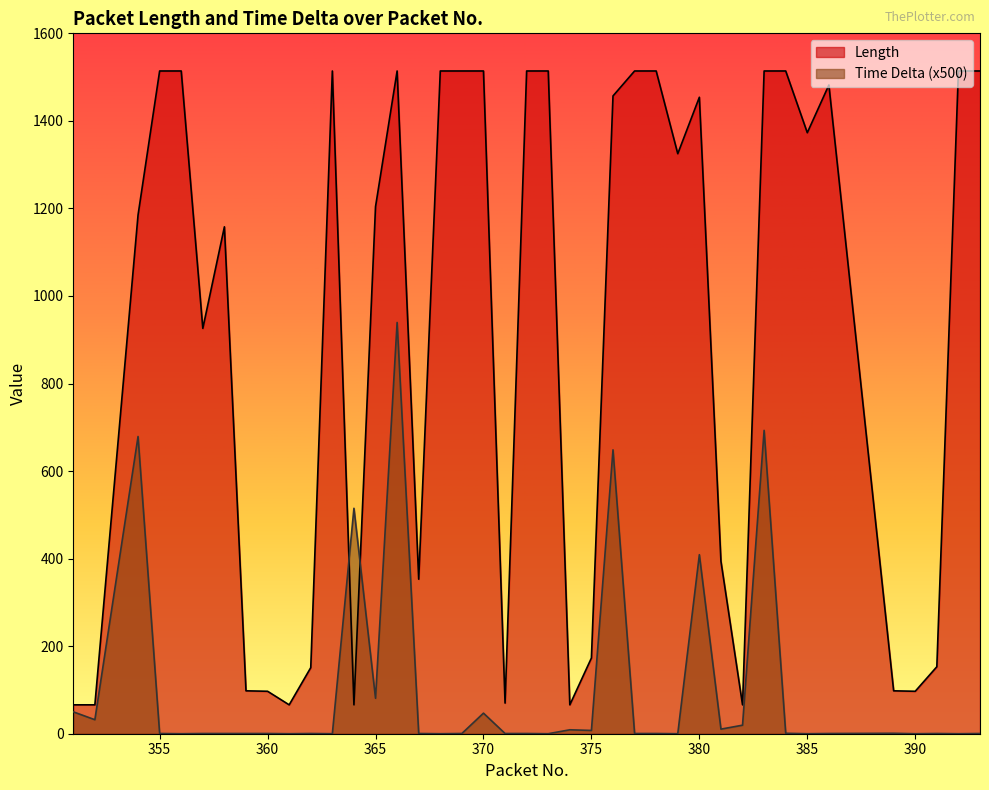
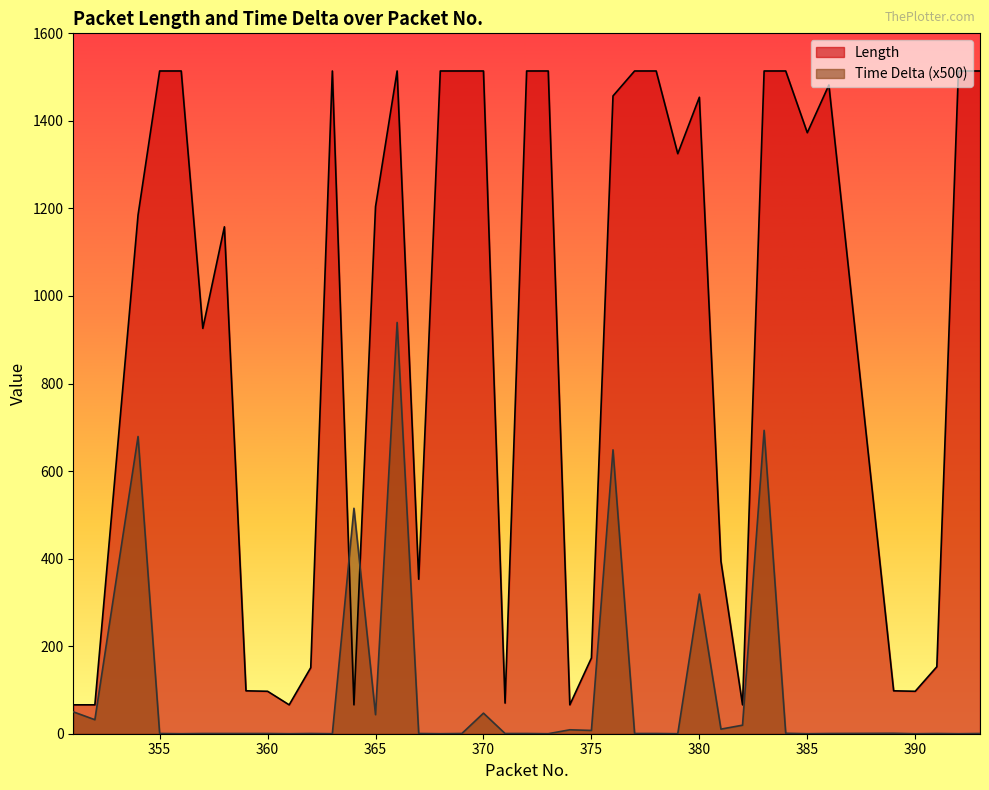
Time Delta (x500), 365: 80 -> 40
Time Delta (x500), 380: 410 -> 320
